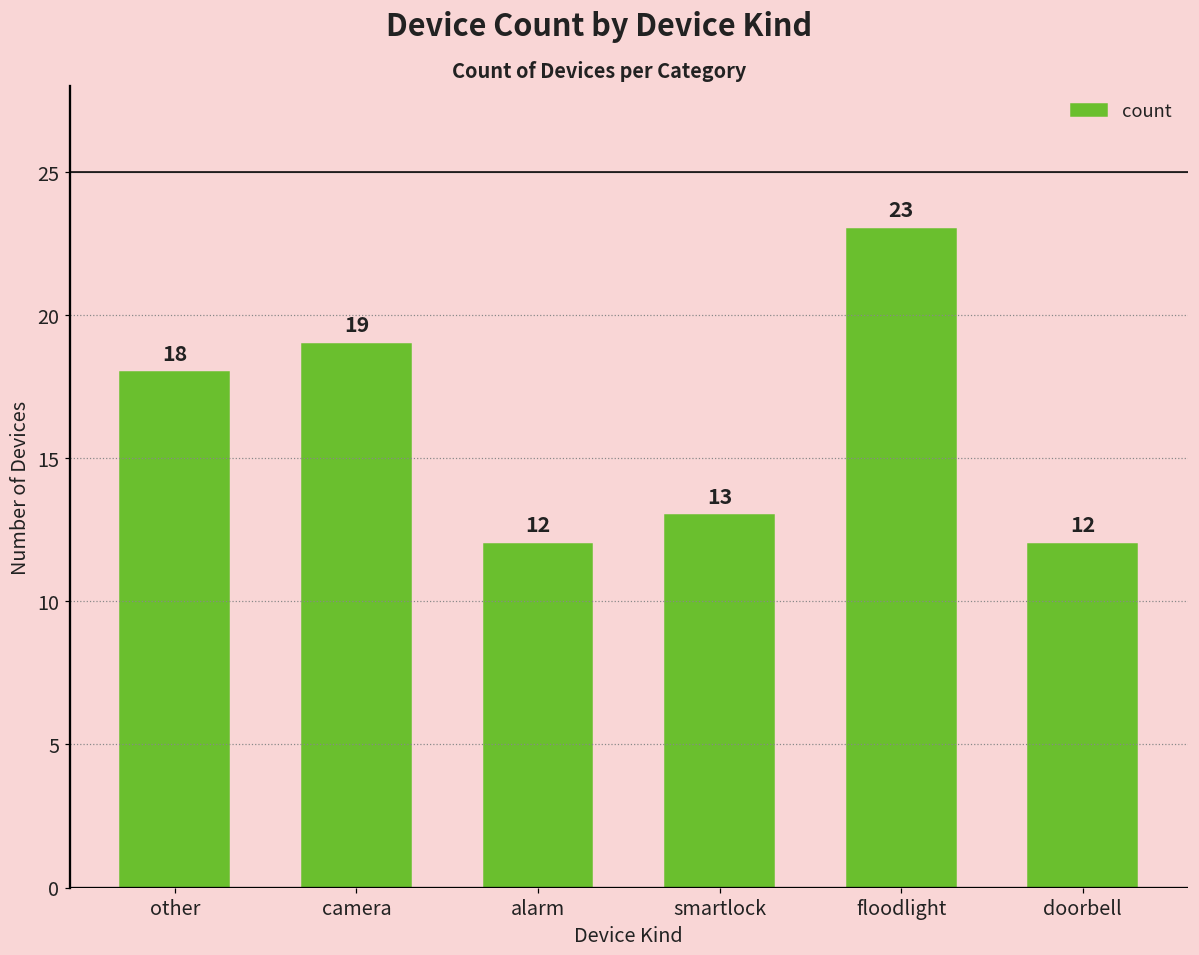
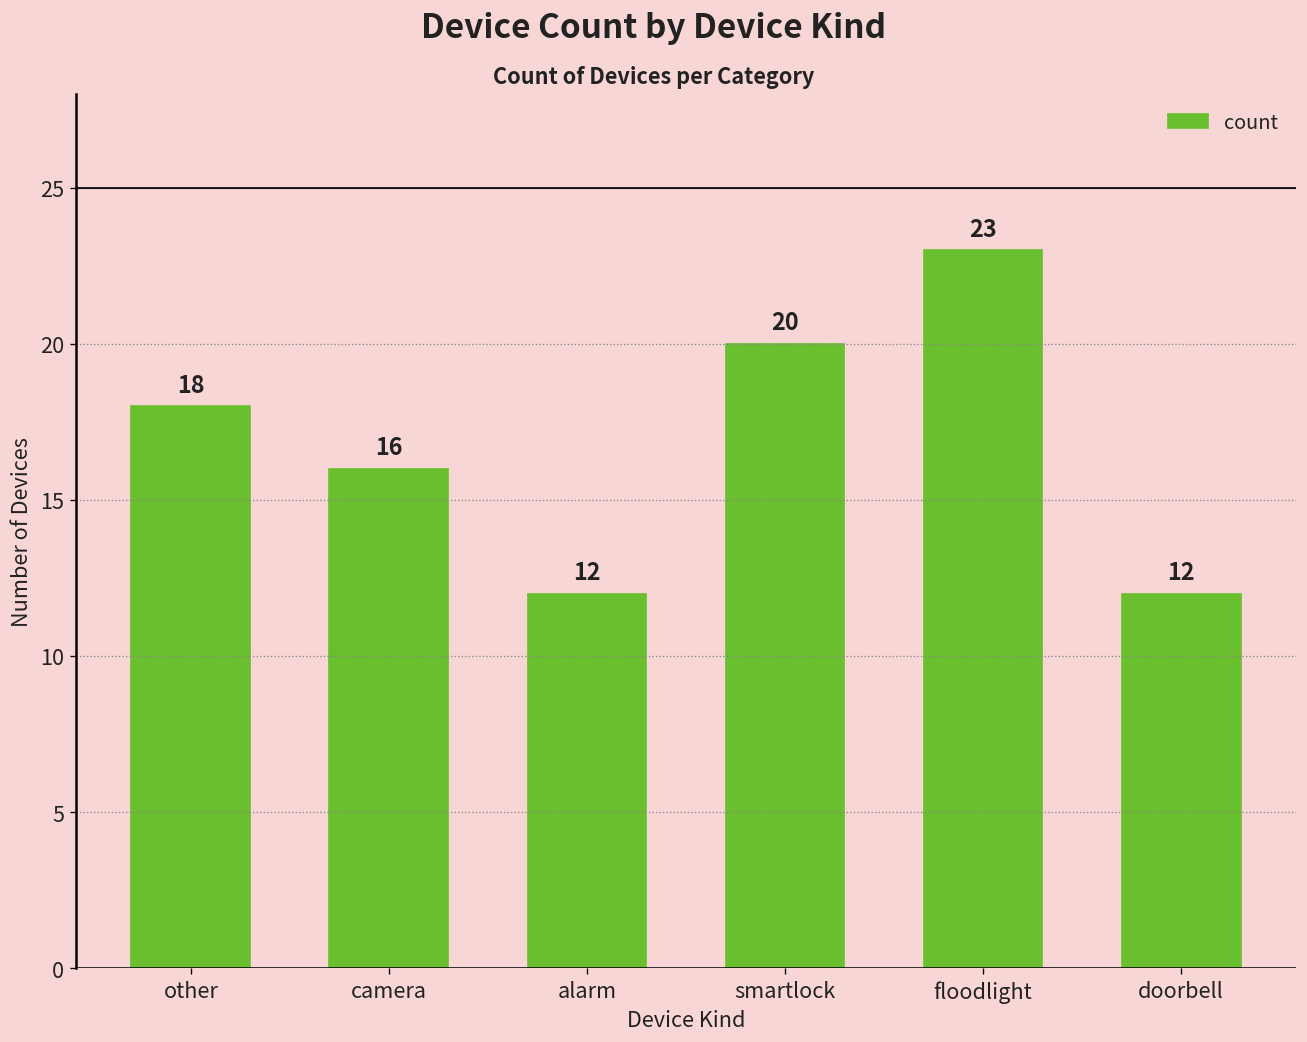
camera: 19 -> 16
smartlock: 13 -> 20
